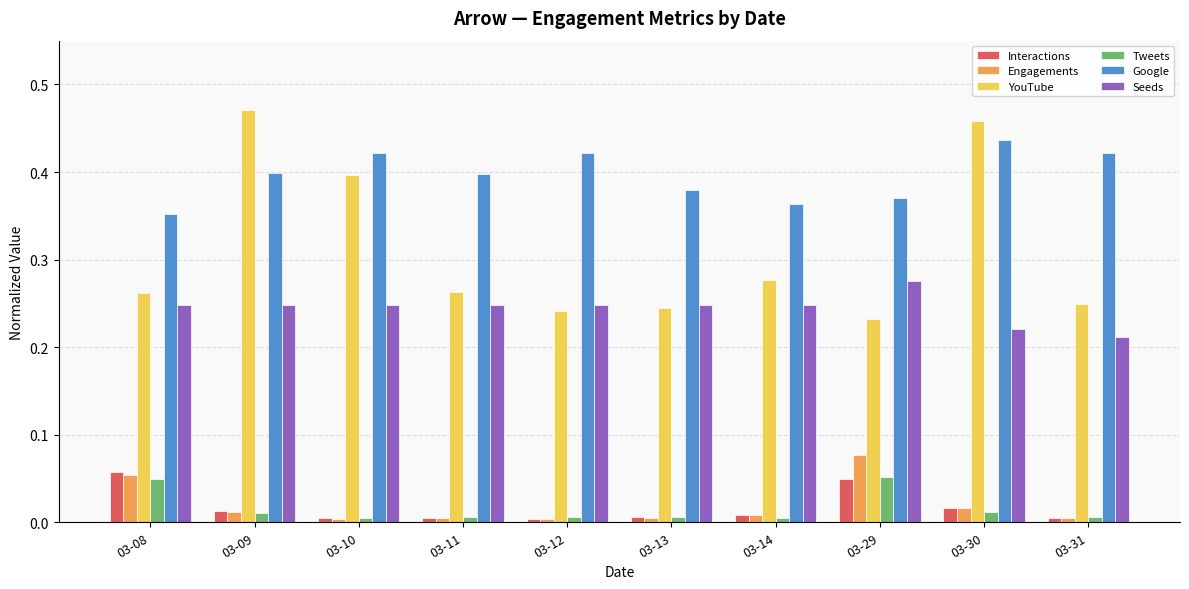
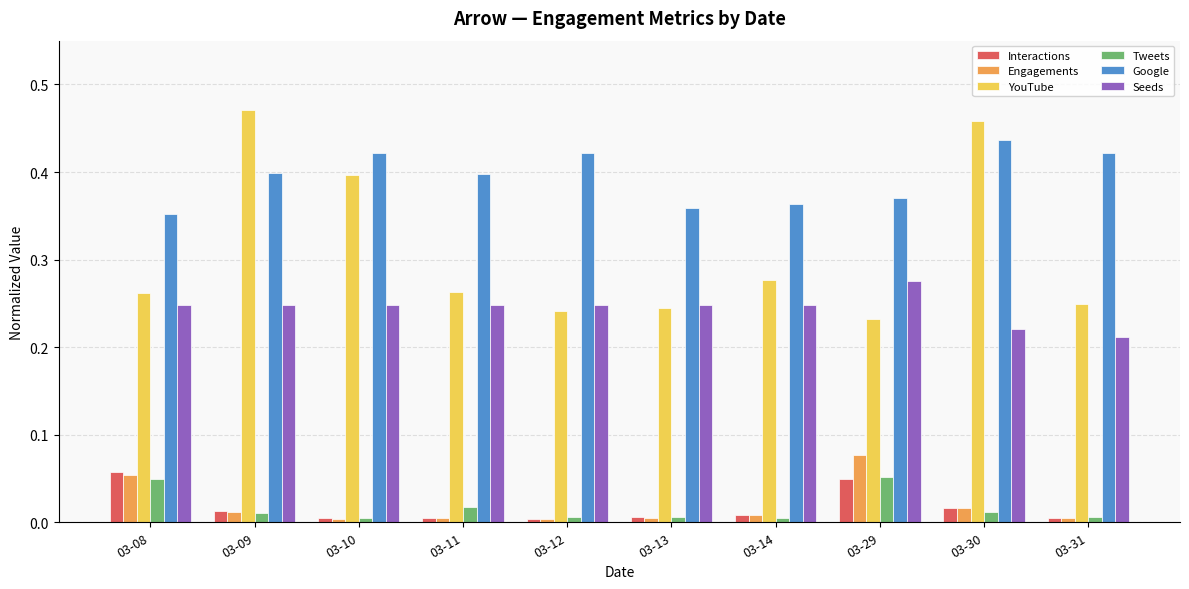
Tweets, 03-11: 0.01 -> 0.02
Google, 03-13: 0.38 -> 0.36
